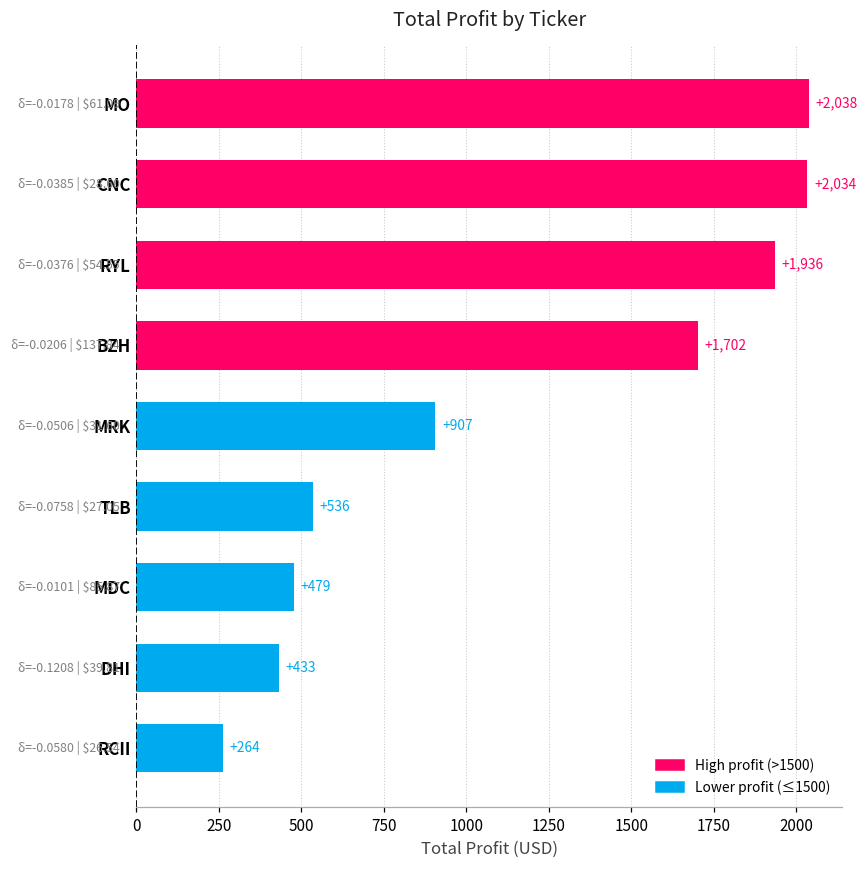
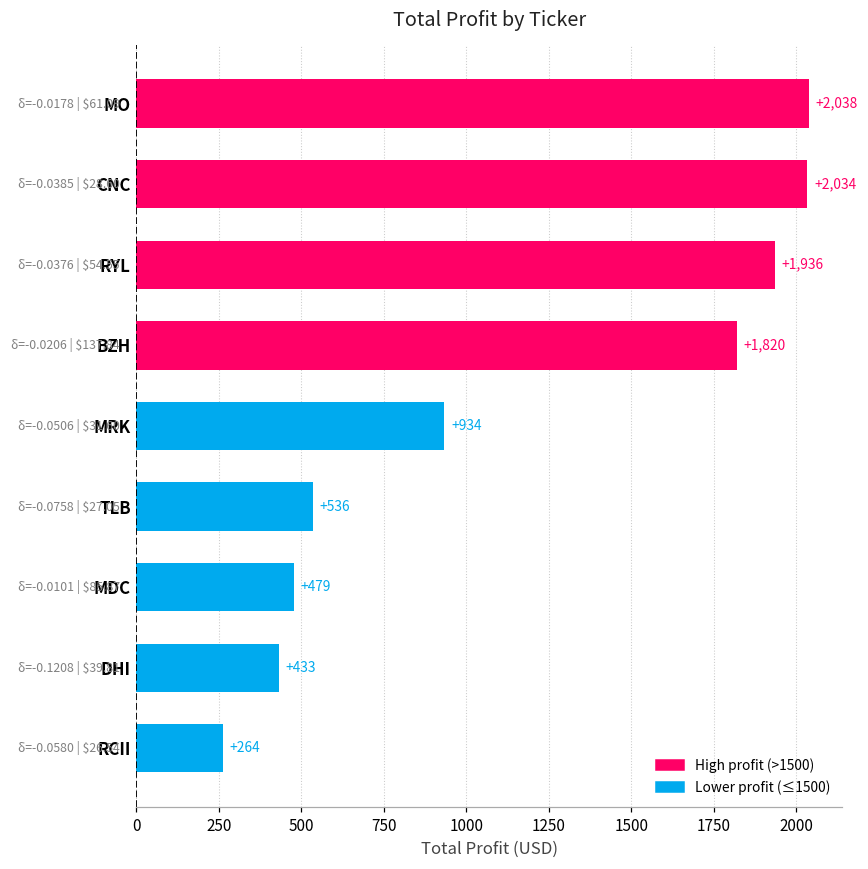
BZH: +1,702 -> +1,820
MRK: +907 -> +934
